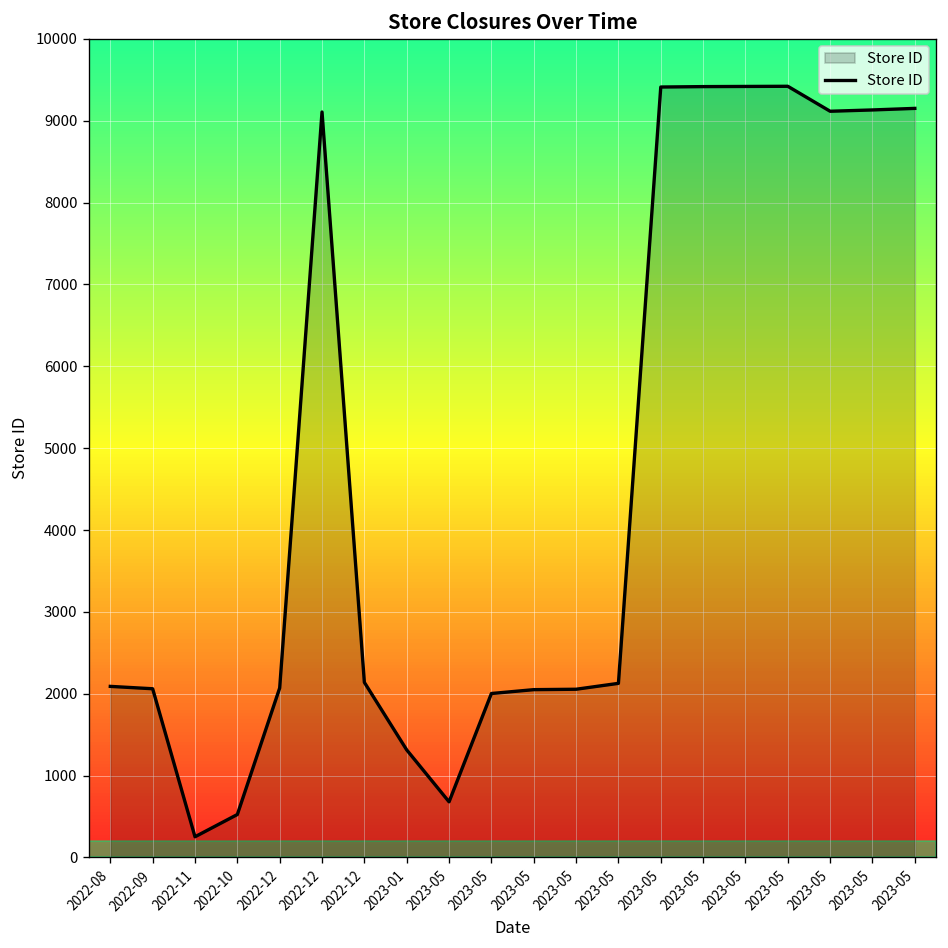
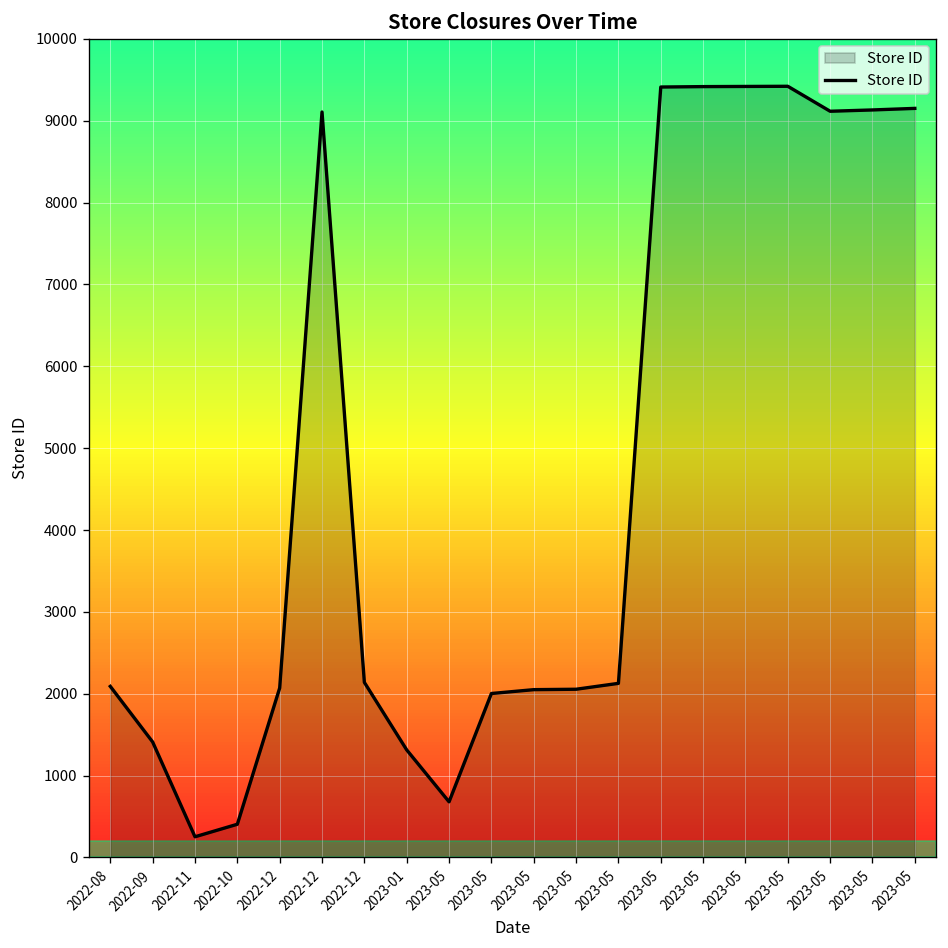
2022-09: 2100 -> 1400
2022-10: 500 -> 400
